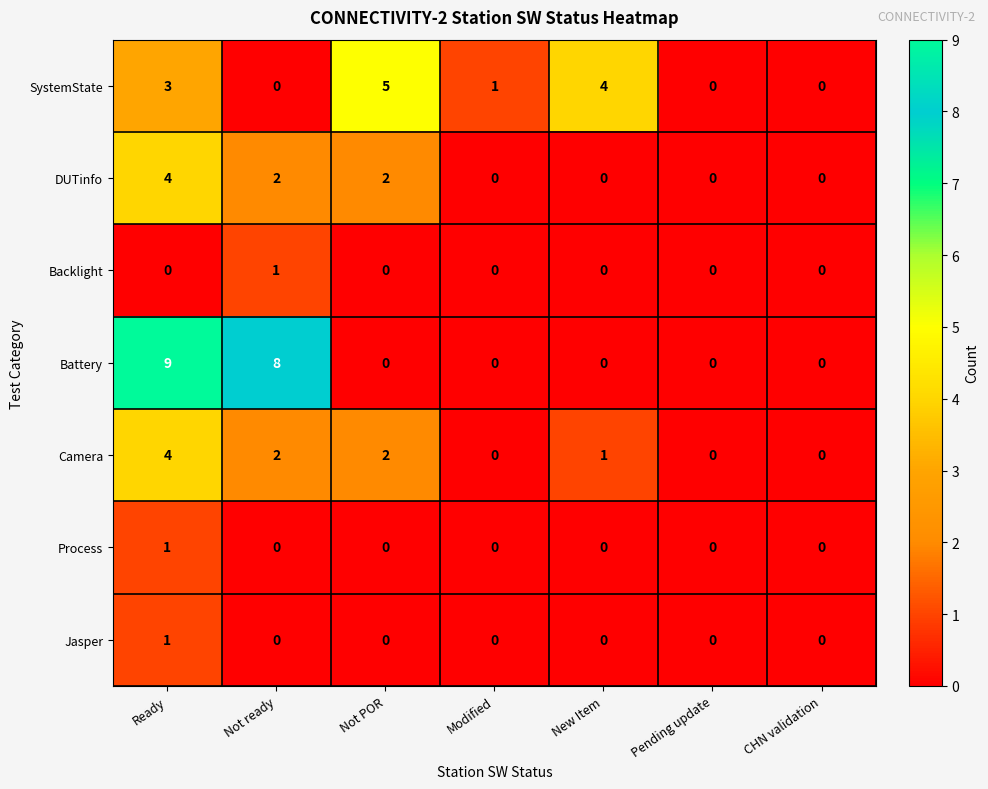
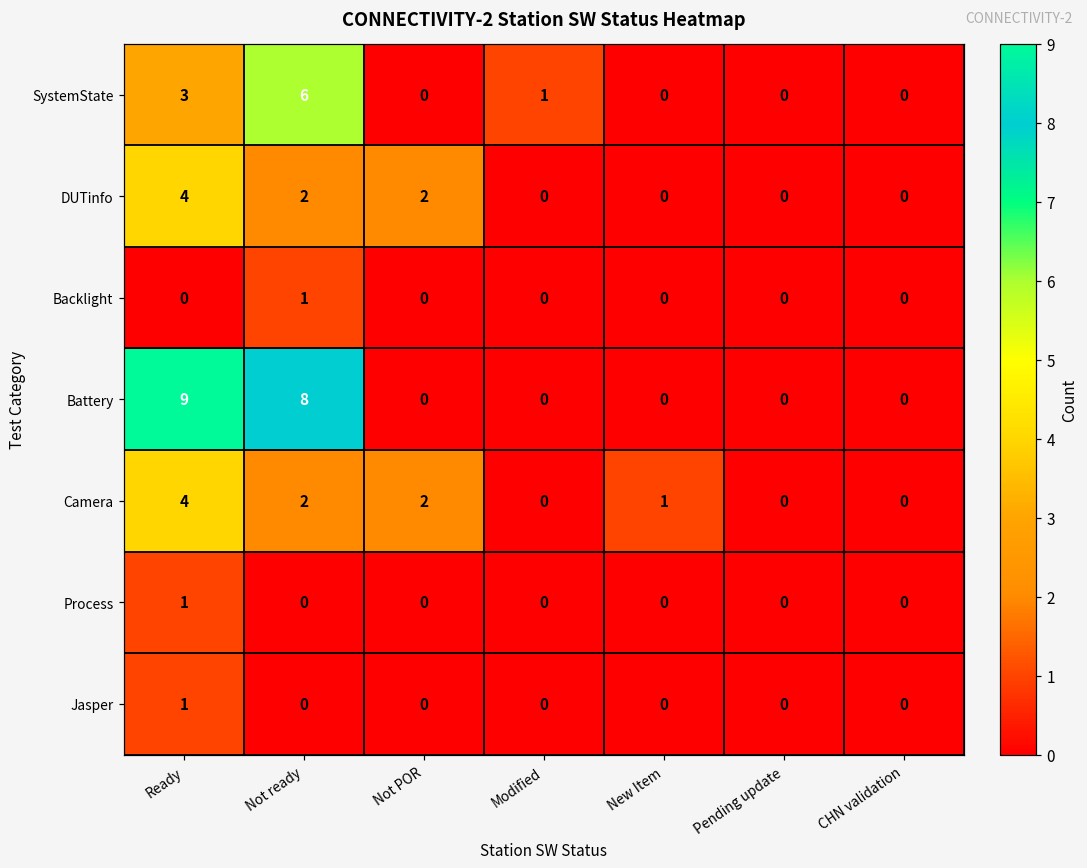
SystemState, Not ready: 0 -> 6
SystemState, Not POR: 5 -> 0
SystemState, New Item: 4 -> 0
